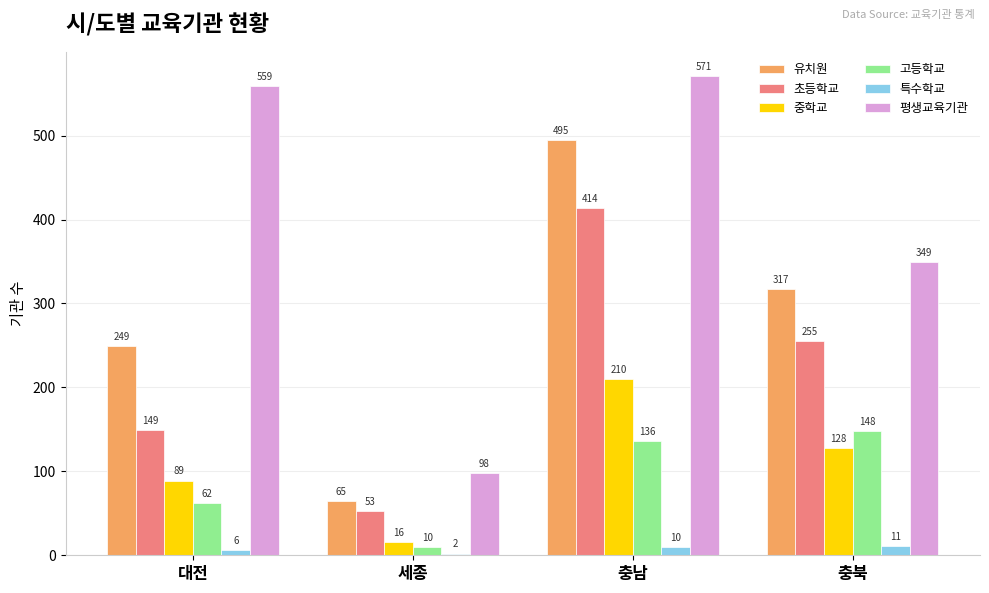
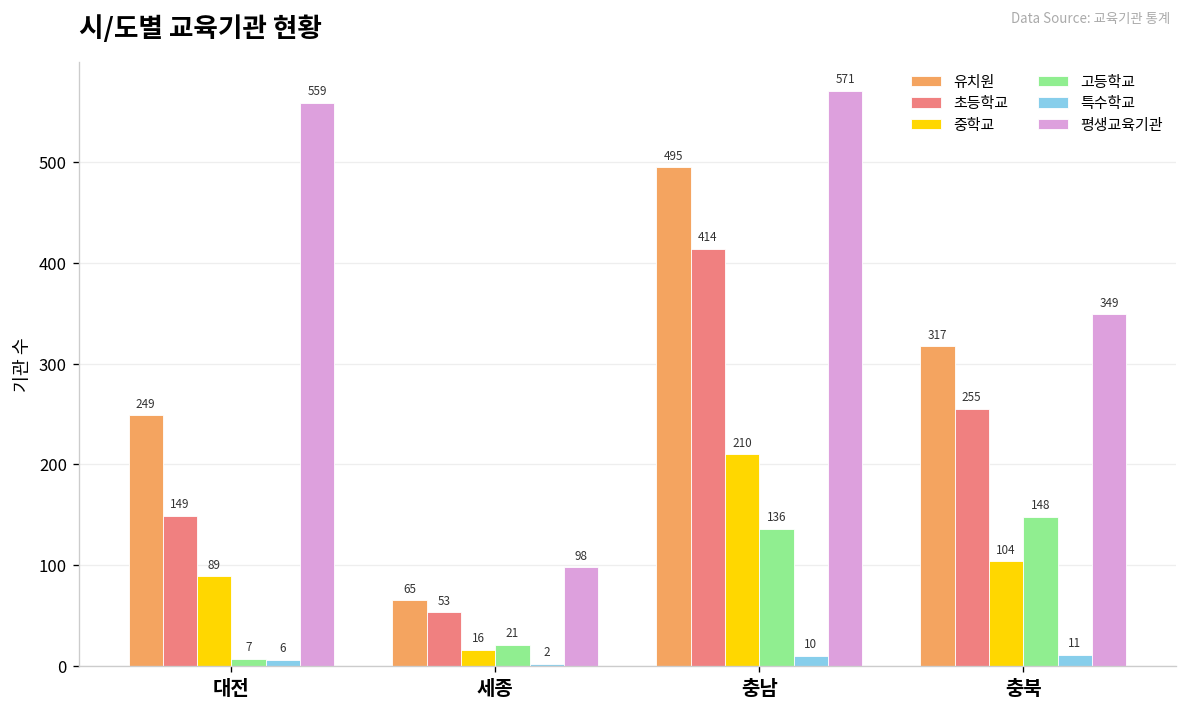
고등학교, 대전: 62 -> 7
고등학교, 세종: 10 -> 21
중학교, 충북: 128 -> 104
